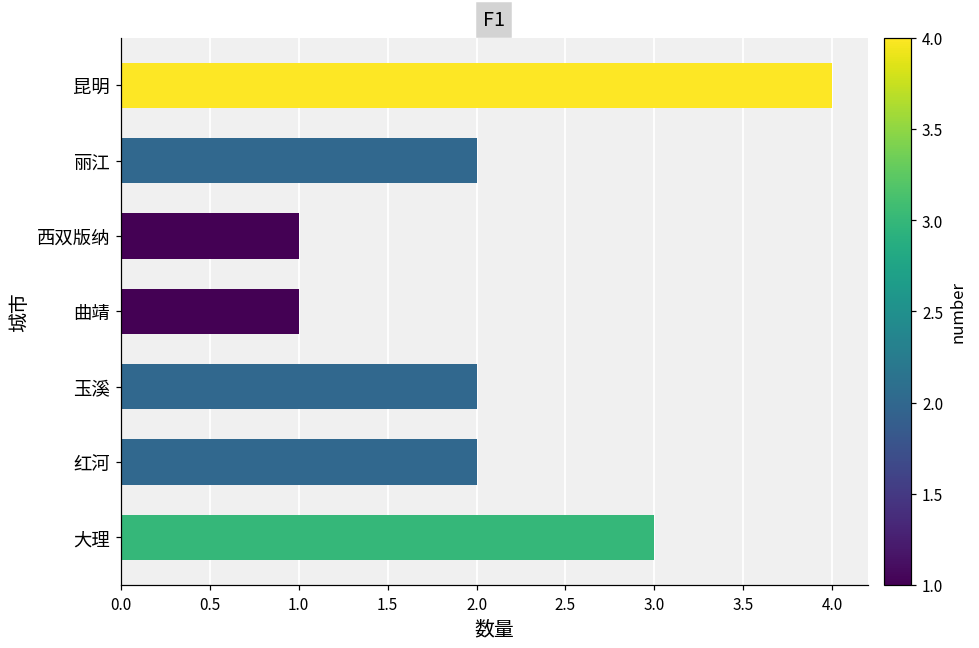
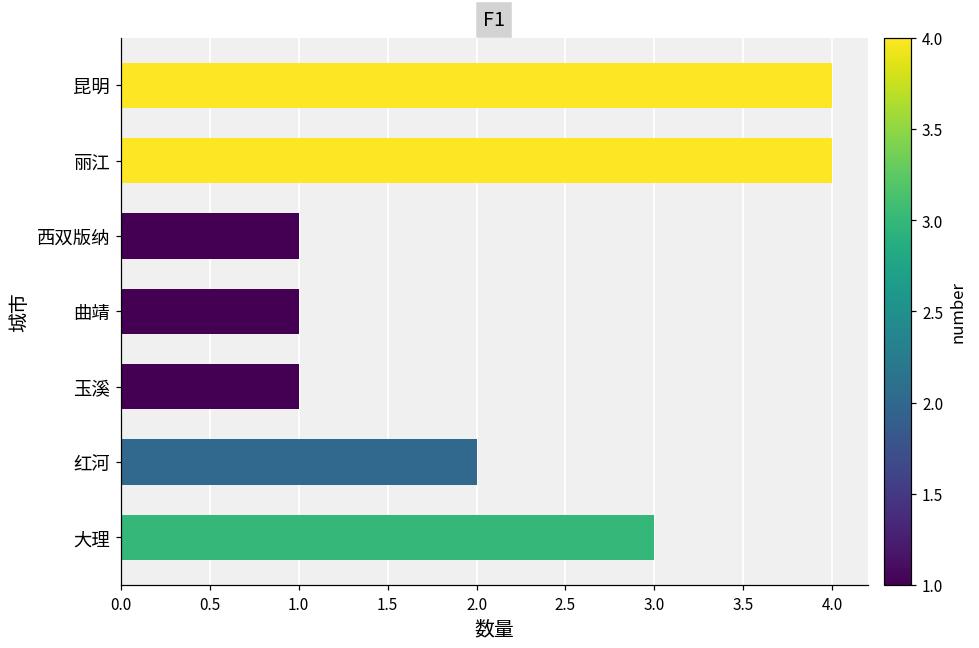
丽江: 2 -> 4
玉溪: 2 -> 1
